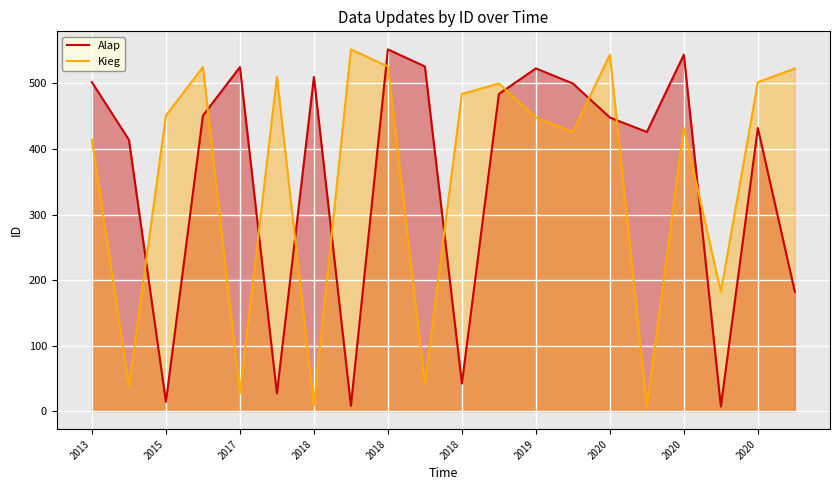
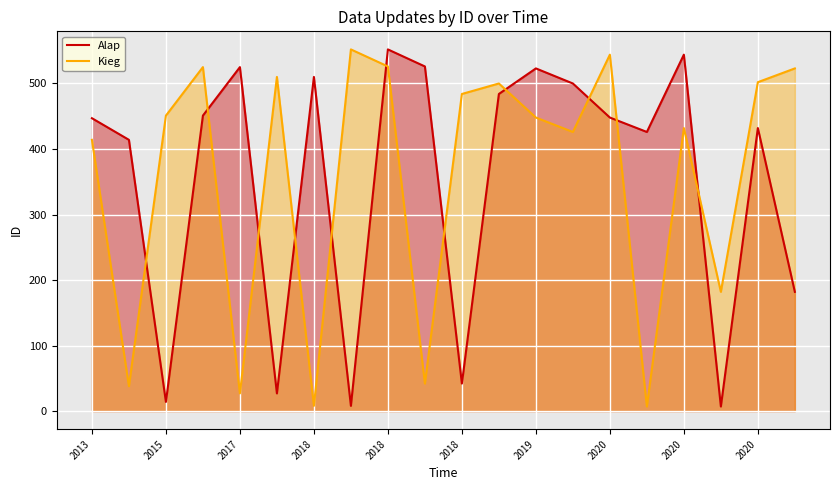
Alap, 2013: 500 -> 450
